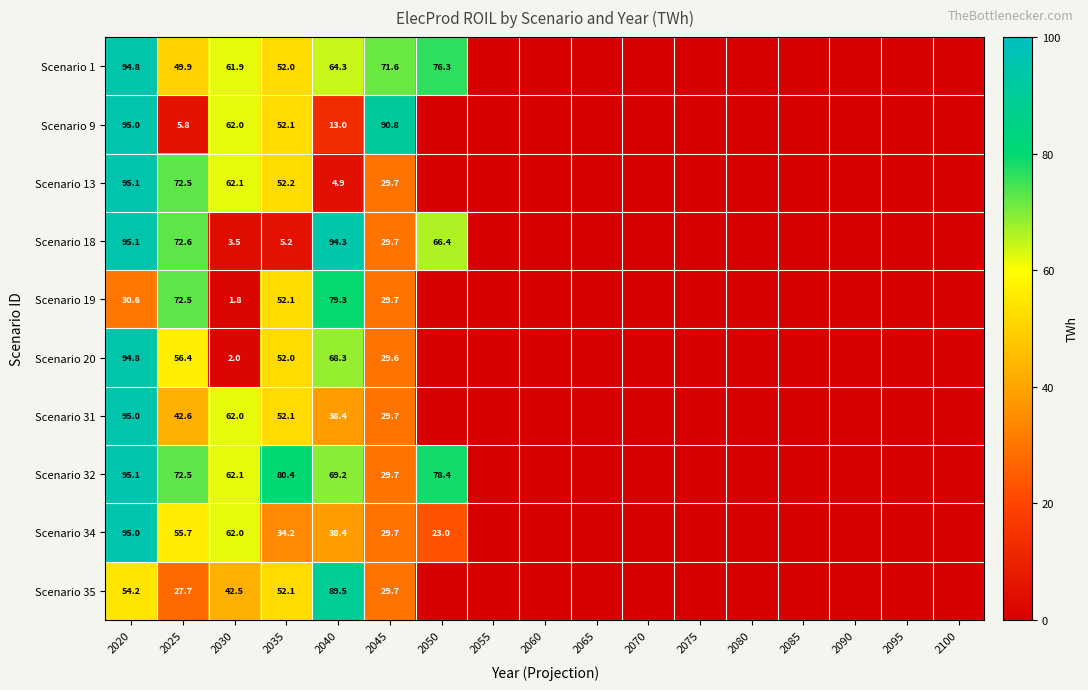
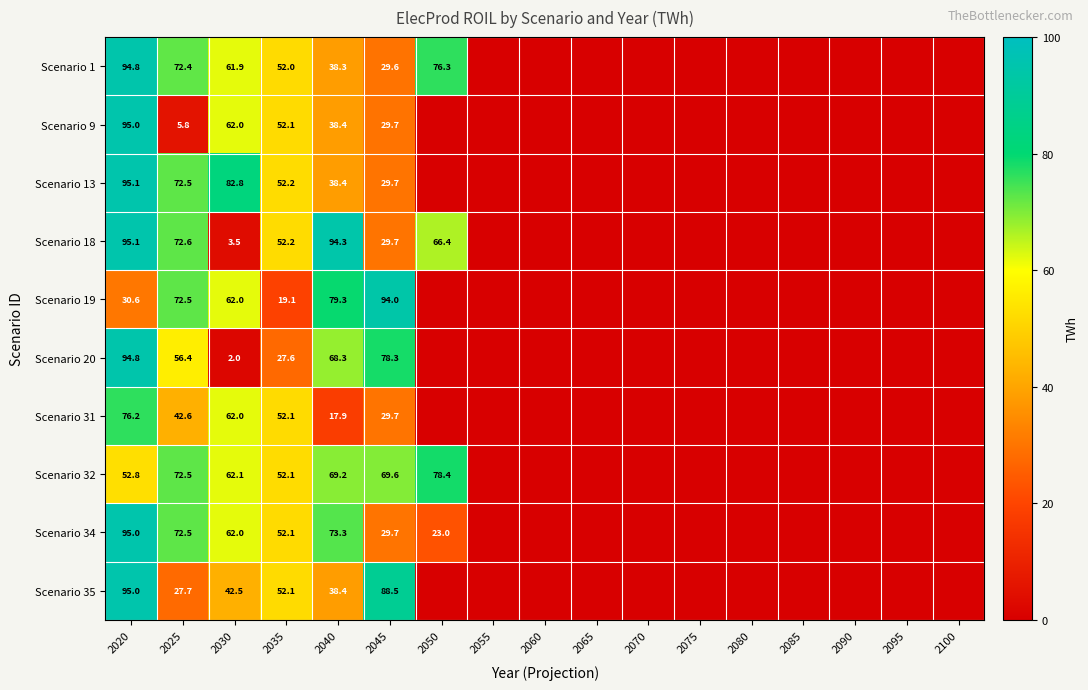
Scenario 1, 2025: 49.9 -> 72.4
Scenario 1, 2040: 64.3 -> 38.3
Scenario 1, 2045: 71.6 -> 29.6
Scenario 9, 2040: 13.0 -> 38.4
Scenario 9, 2045: 90.8 -> 29.7
Scenario 13, 2030: 62.1 -> 82.8
Scenario 13, 2040: 4.9 -> 38.4
Scenario 18, 2035: 5.2 -> 52.2
Scenario 19, 2030: 1.8 -> 62.0
Scenario 19, 2035: 52.1 -> 19.1
Scenario 19, 2045: 29.7 -> 94.0
Scenario 20, 2035: 52.0 -> 27.6
Scenario 20, 2045: 29.6 -> 78.3
Scenario 31, 2020: 95.0 -> 76.2
Scenario 31, 2040: 38.4 -> 17.9
Scenario 32, 2020: 95.1 -> 52.8
Scenario 32, 2035: 80.4 -> 52.1
Scenario 32, 2045: 29.7 -> 69.6
Scenario 34, 2025: 55.7 -> 72.5
Scenario 34, 2035: 34.2 -> 52.1
Scenario 34, 2040: 38.4 -> 73.3
Scenario 35, 2020: 54.2 -> 95.0
Scenario 35, 2040: 89.5 -> 38.4
Scenario 35, 2045: 29.7 -> 88.5
